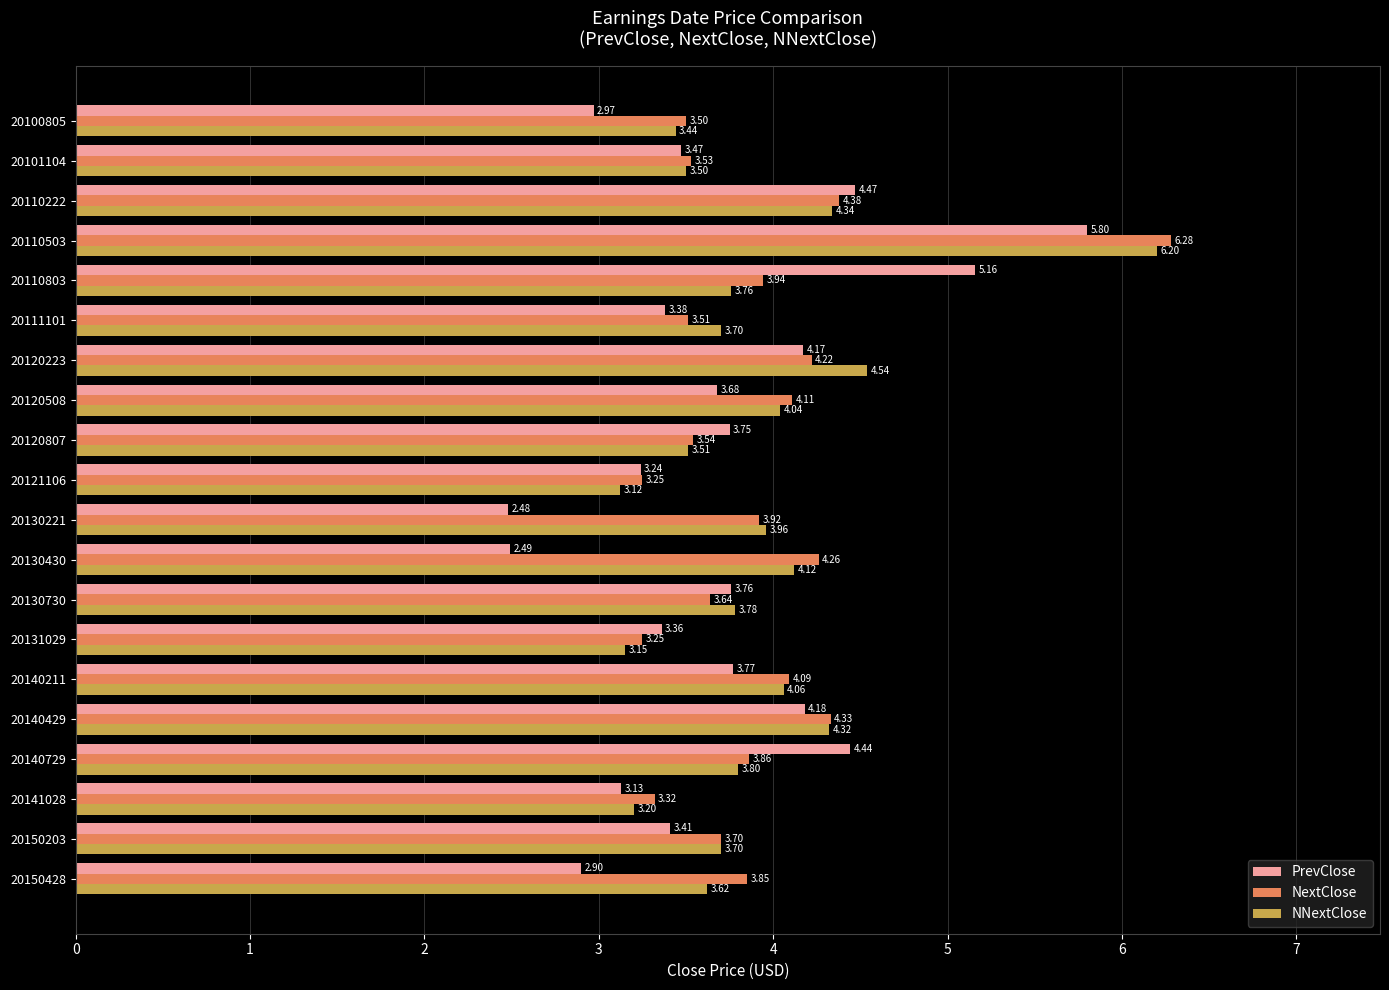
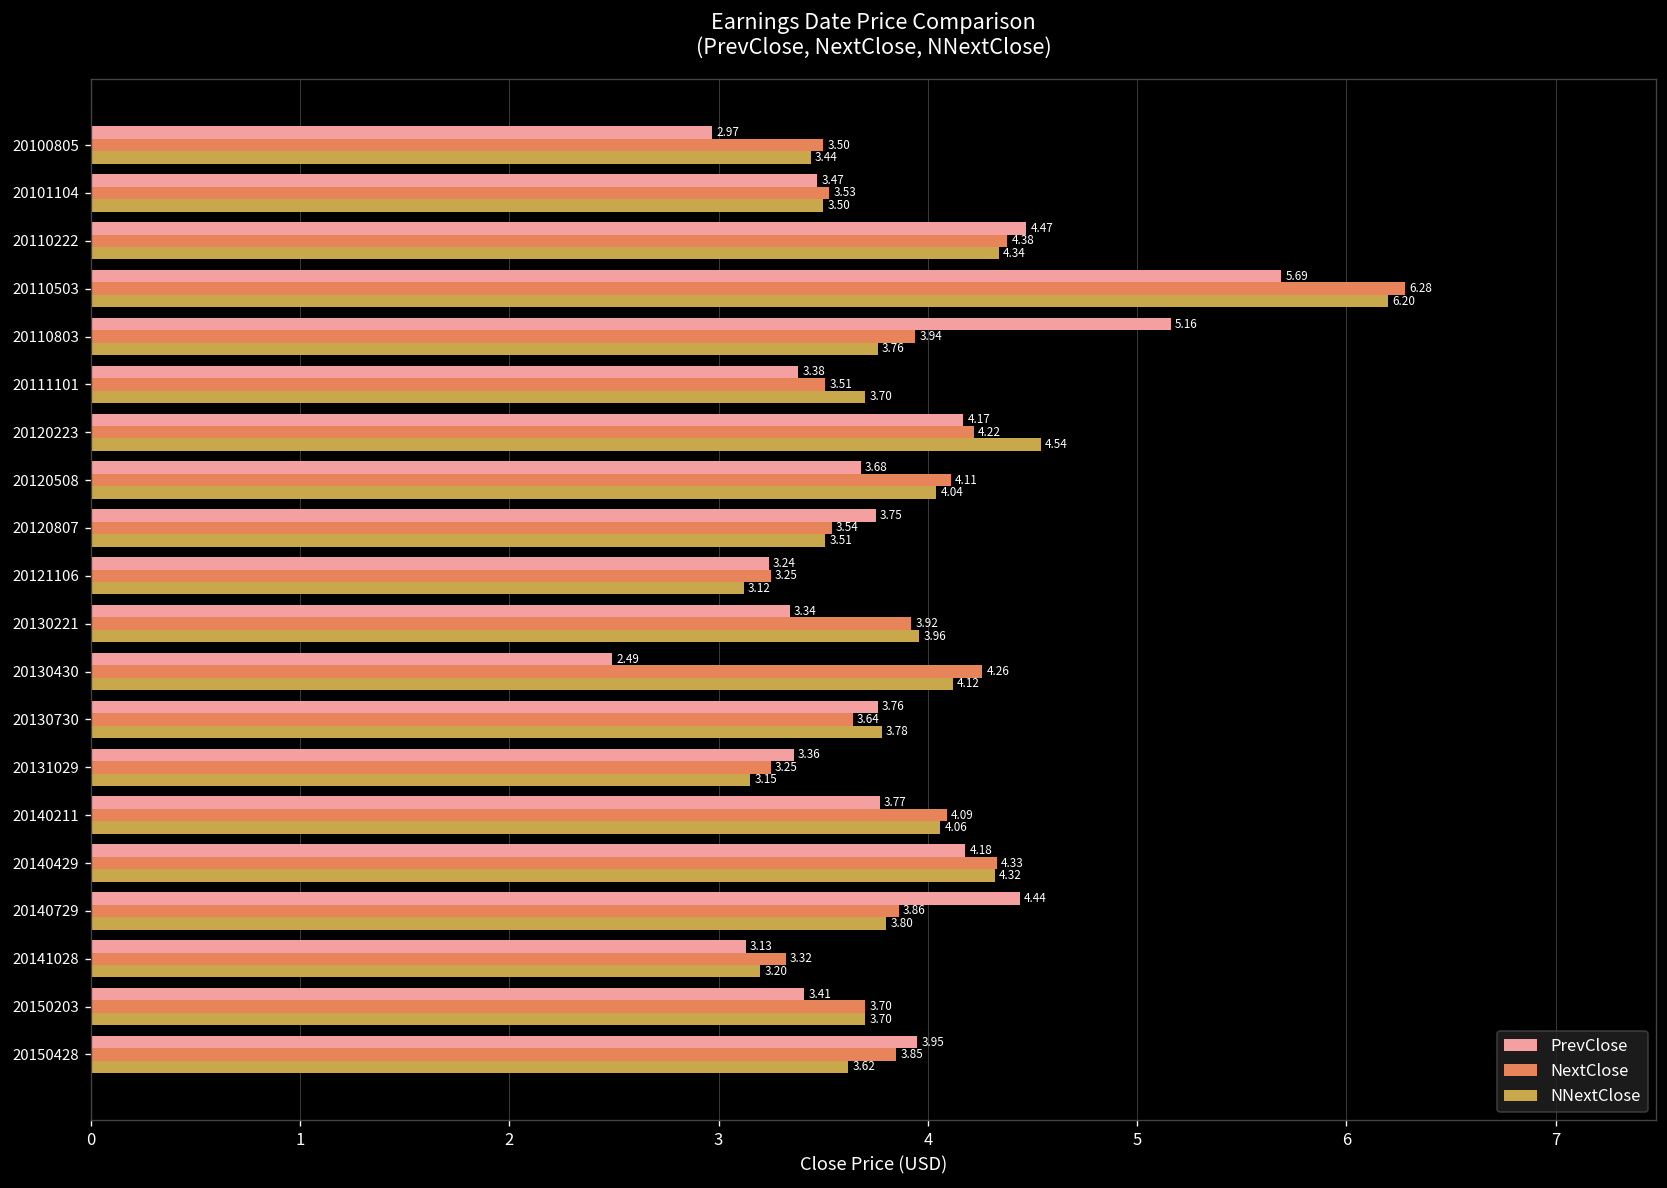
PrevClose, 20110503: 5.80 -> 5.69
PrevClose, 20130221: 2.48 -> 3.34
PrevClose, 20150428: 2.90 -> 3.95
